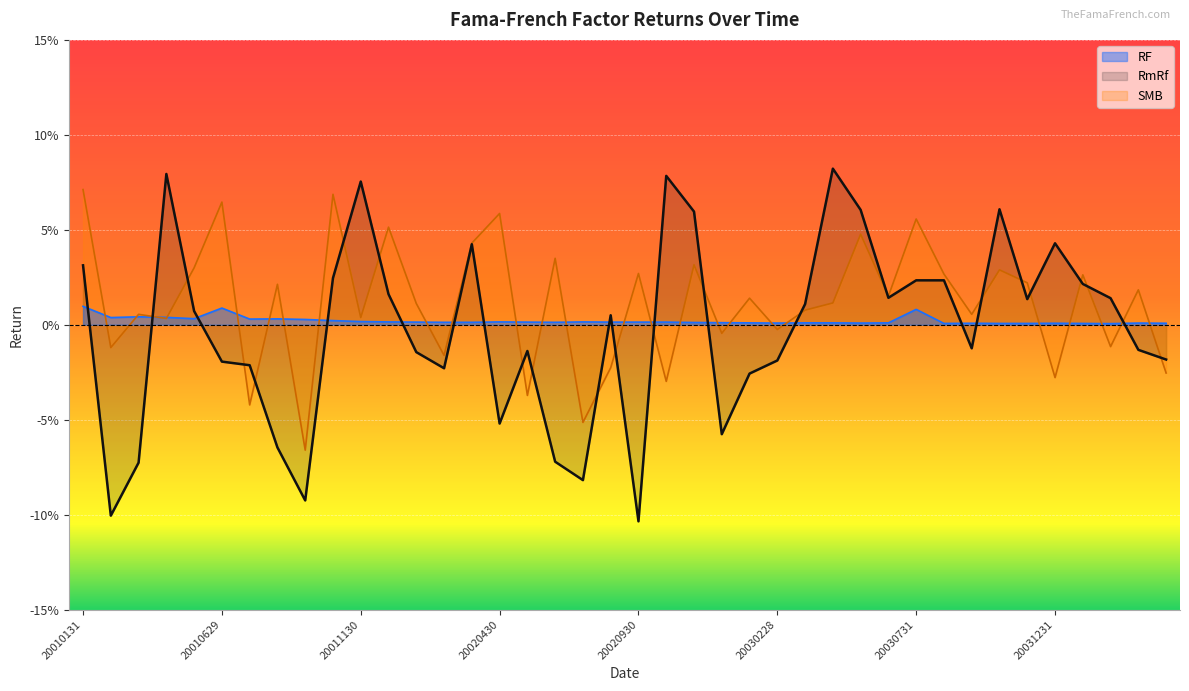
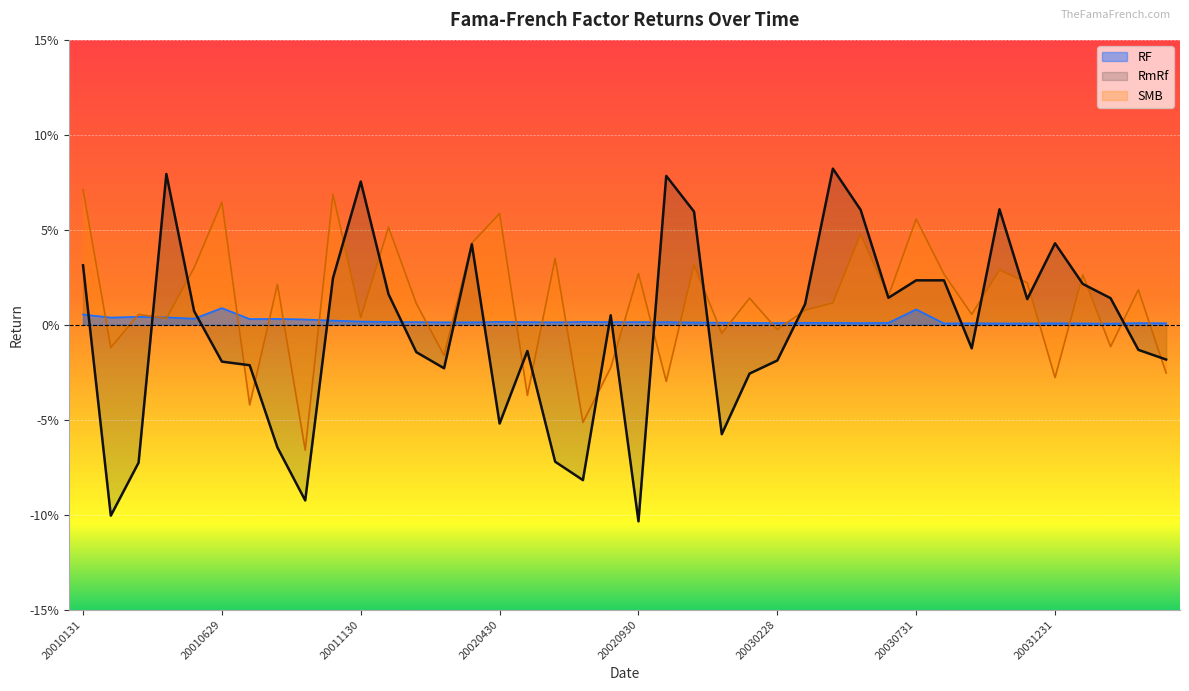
RF, 20010131: 1.0% -> 0.5%
